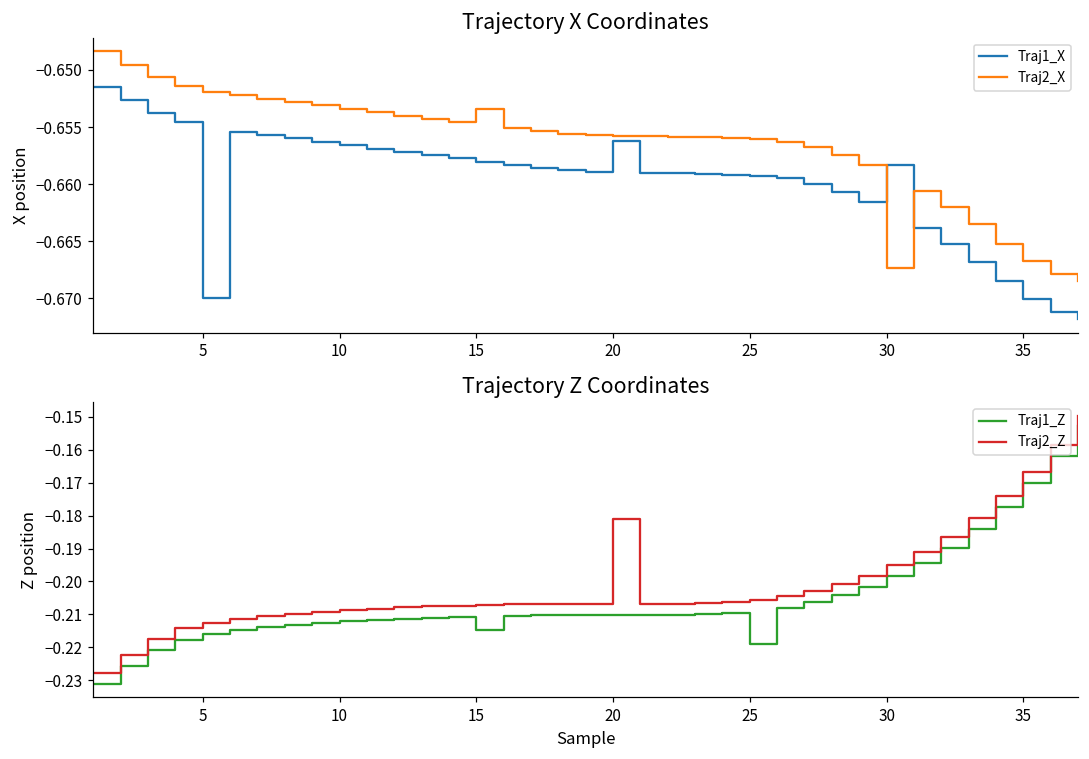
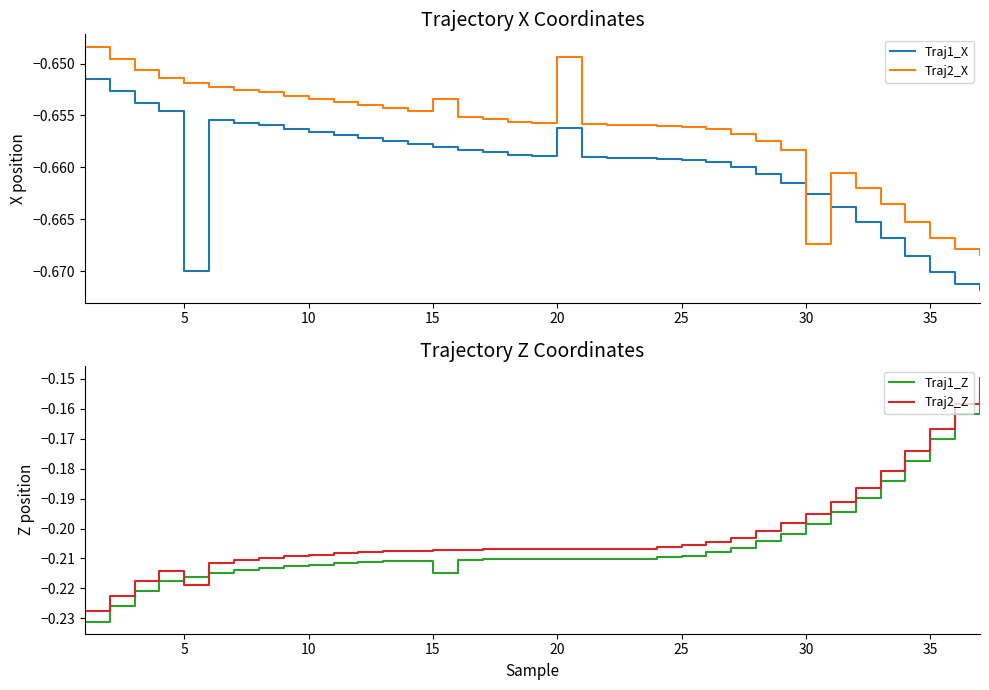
Trajectory X Coordinates, Traj2_X, 20: -0.6558 -> -0.6494
Trajectory X Coordinates, Traj1_X, 30: -0.6583 -> -0.6626
Trajectory Z Coordinates, Traj2_Z, 5: -0.213 -> -0.219
Trajectory Z Coordinates, Traj2_Z, 20: -0.181 -> -0.207
Trajectory Z Coordinates, Traj1_Z, 25: -0.219 -> -0.209
